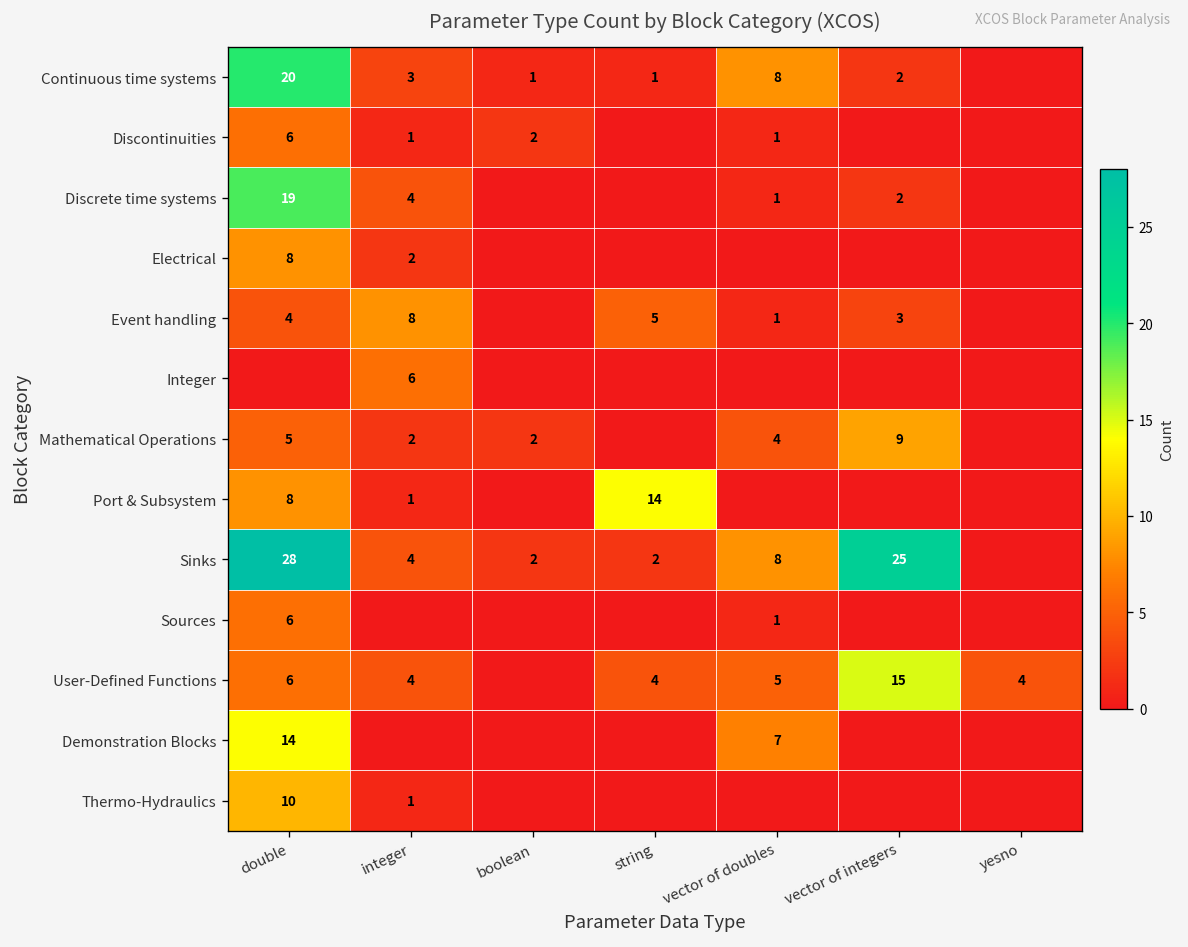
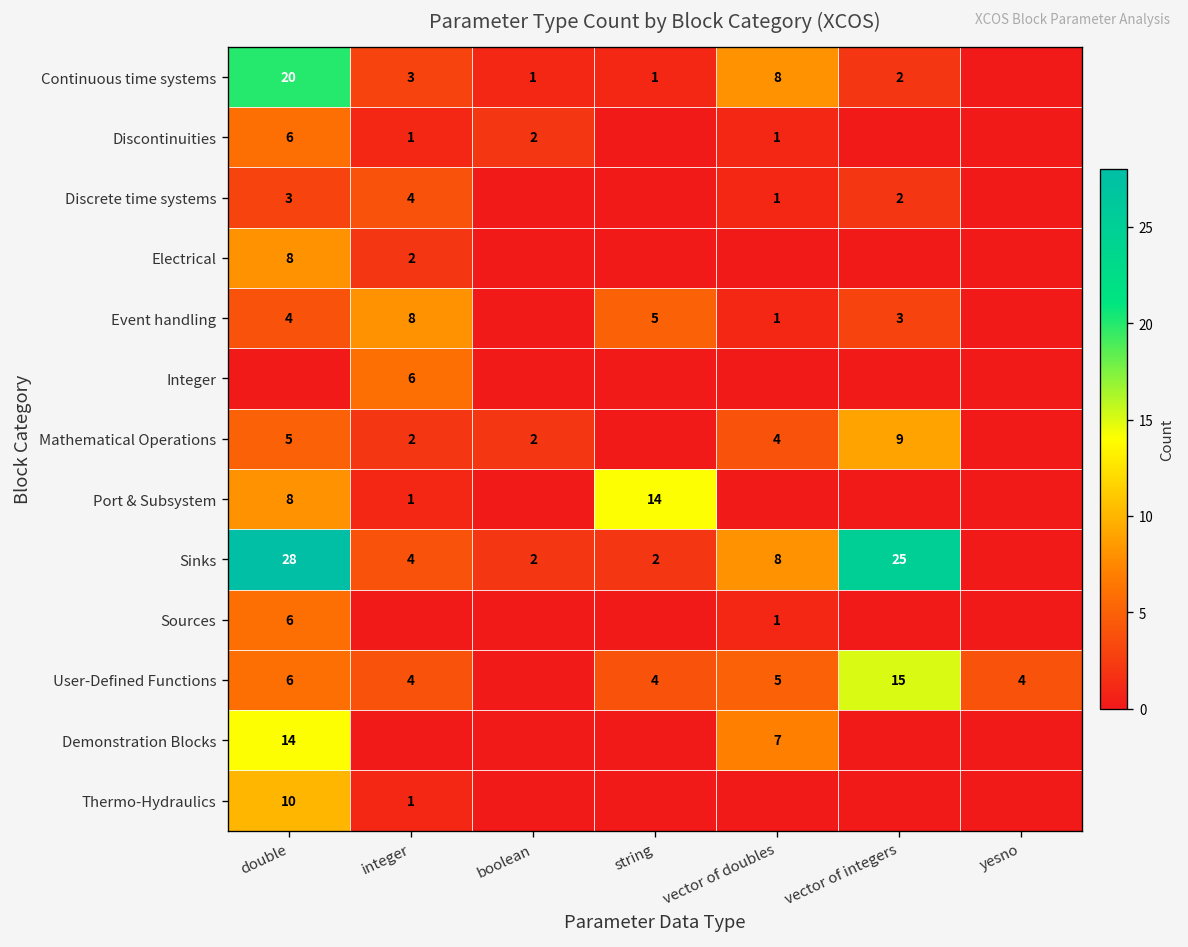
Discrete time systems, double: 19 -> 3
